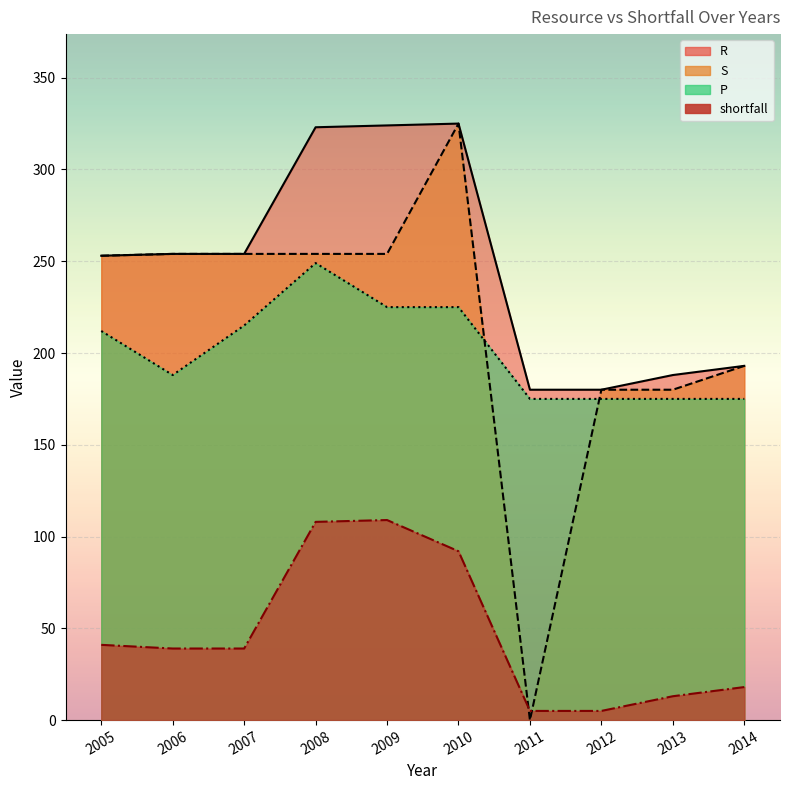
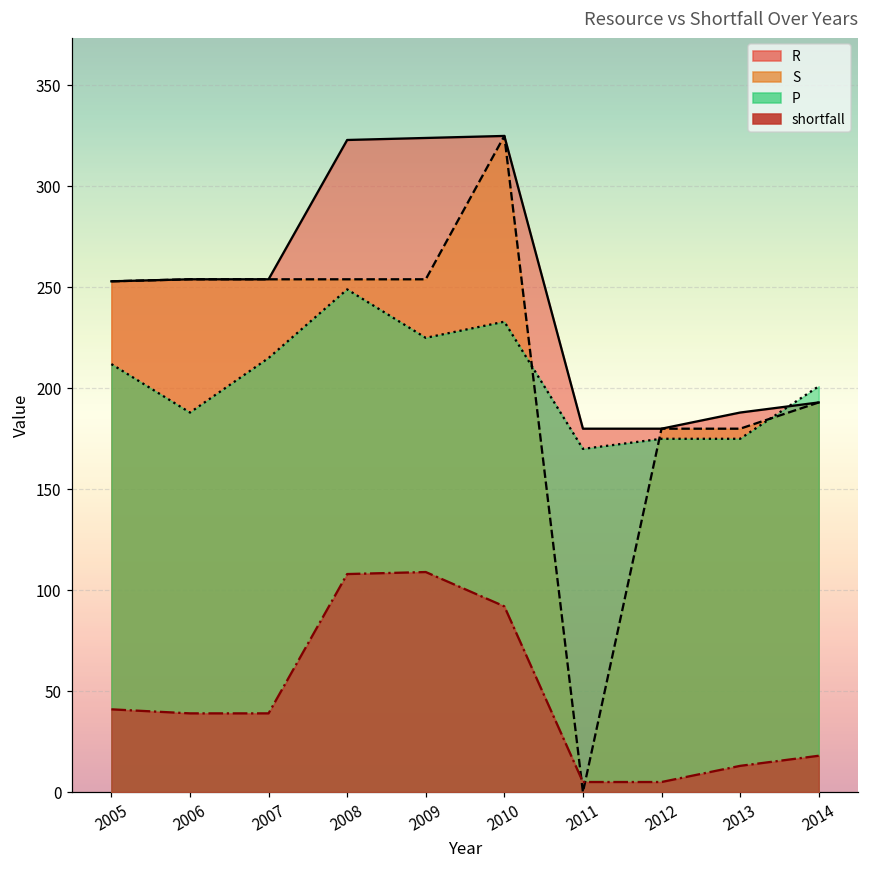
P, 2010: 225 -> 233
P, 2011: 175 -> 170
P, 2014: 175 -> 201
